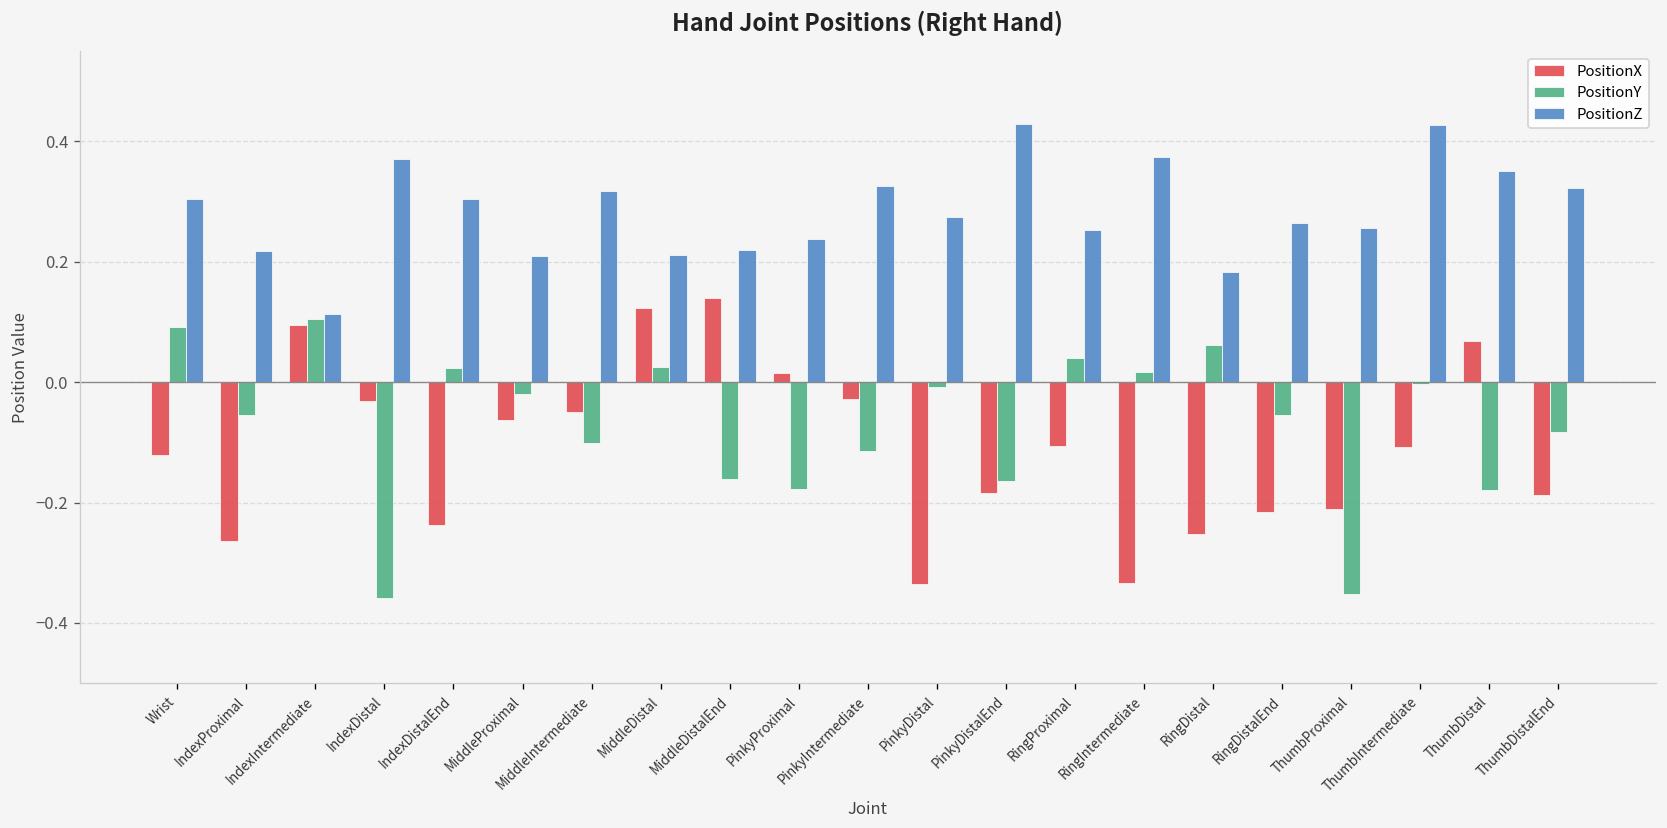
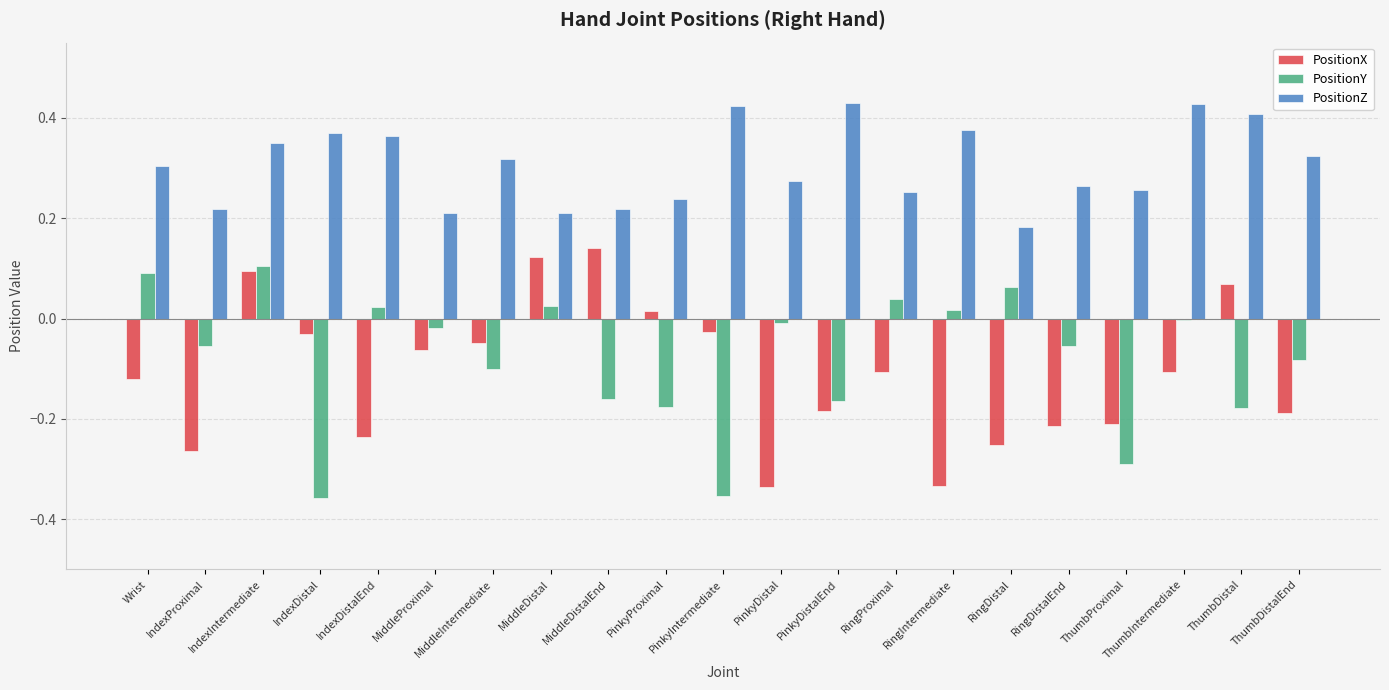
PositionZ, IndexIntermediate: 0.11 -> 0.35
PositionZ, IndexDistalEnd: 0.30 -> 0.36
PositionY, PinkyIntermediate: -0.11 -> -0.35
PositionZ, PinkyIntermediate: 0.33 -> 0.42
PositionY, ThumbProximal: -0.35 -> -0.29
PositionZ, ThumbDistal: 0.35 -> 0.41
